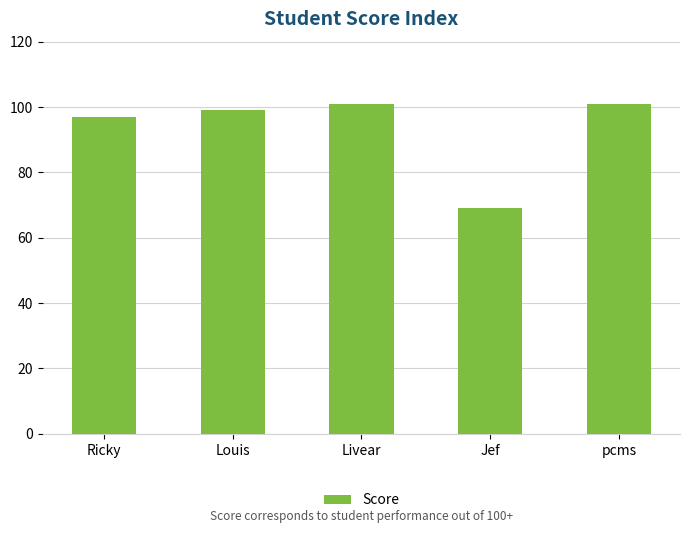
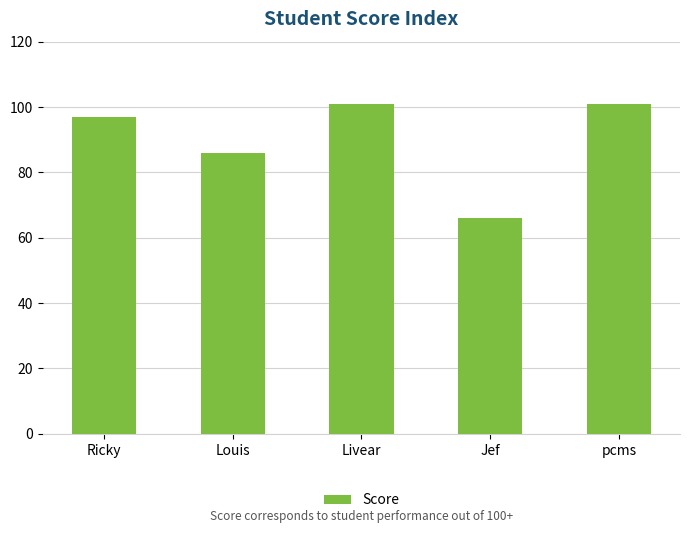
Louis: 99 -> 86
Jef: 69 -> 66
